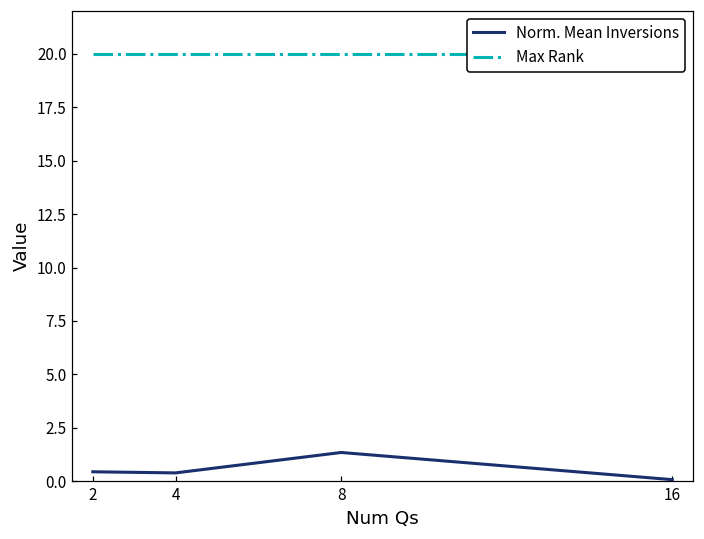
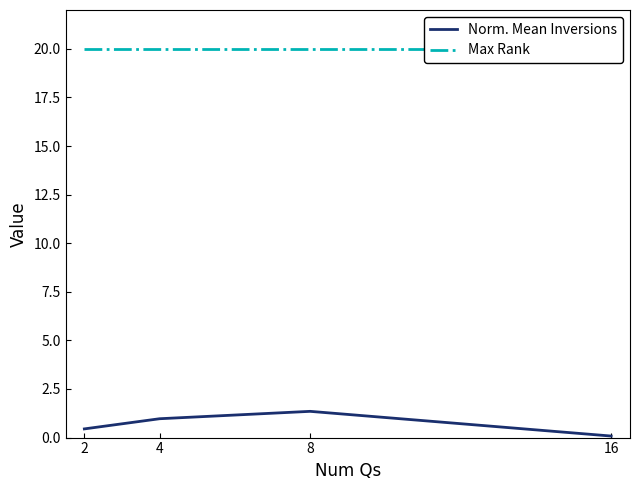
Norm. Mean Inversions, 4: 0.4 -> 1.0
